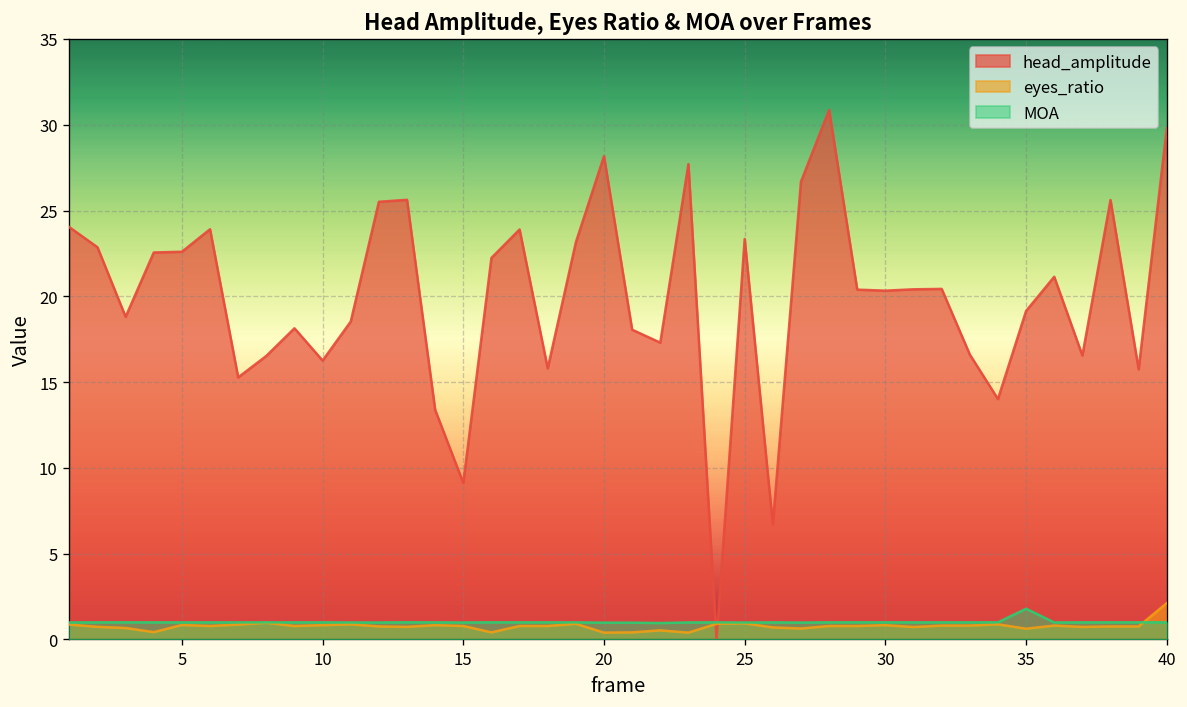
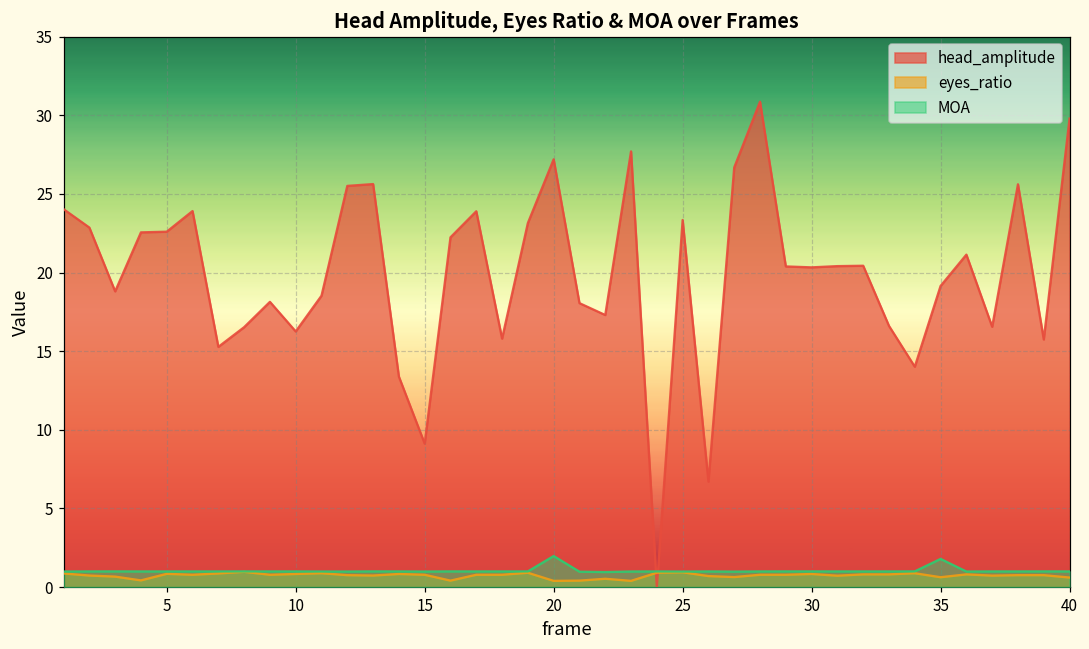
head_amplitude, 20: 28.2 -> 27.2
MOA, 20: 1.0 -> 2.0
eyes_ratio, 40: 2.1 -> 0.6
